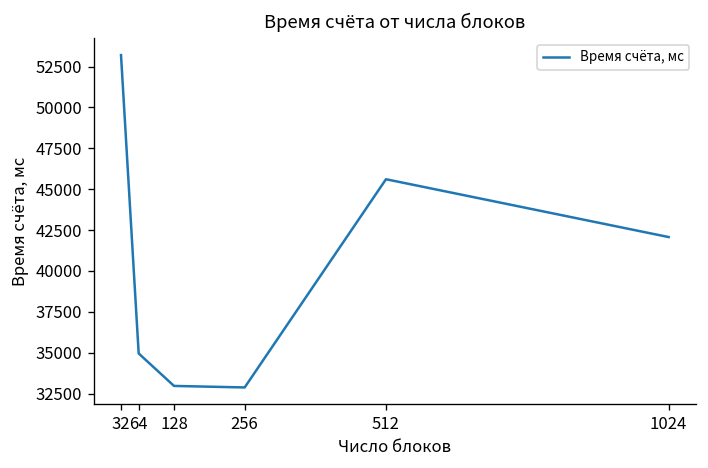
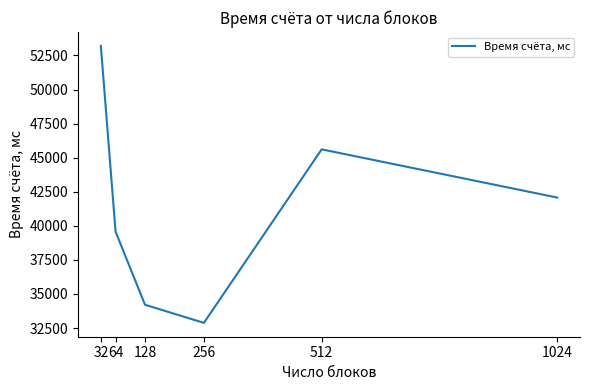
64: 35000 -> 39600
128: 33000 -> 34200
